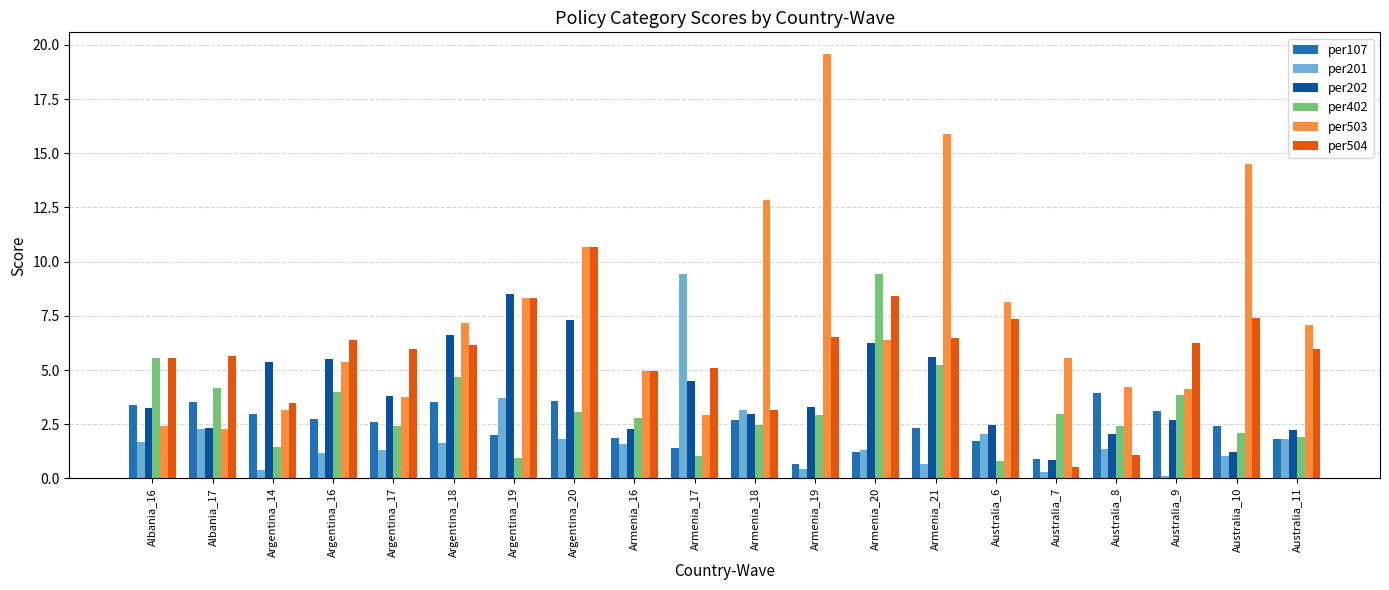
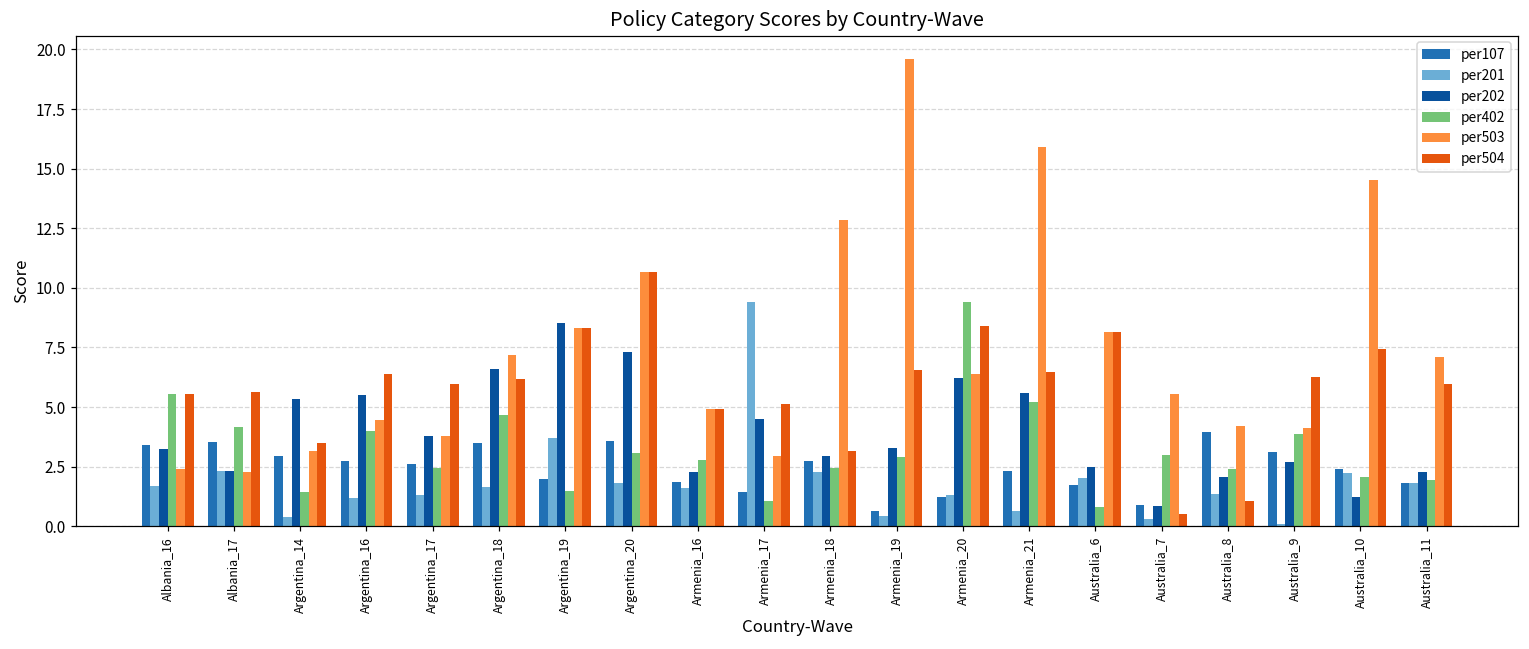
per503, Argentina_16: 5.4 -> 4.4
per402, Argentina_19: 0.9 -> 1.5
per201, Armenia_18: 3.2 -> 2.3
per504, Australia_6: 7.4 -> 8.1
per201, Australia_10: 1.0 -> 2.2
